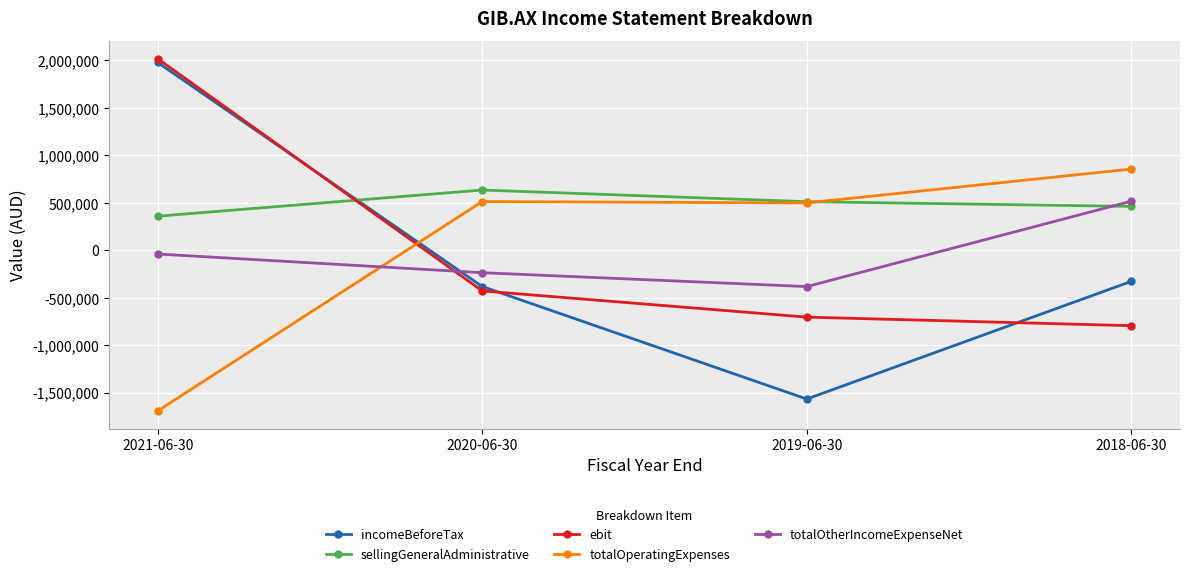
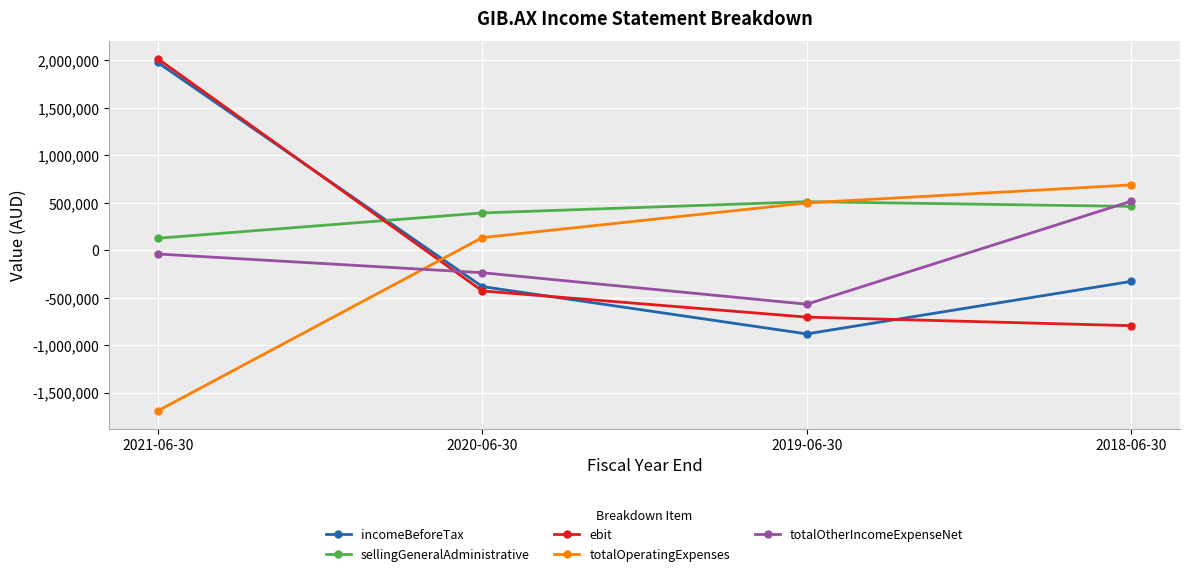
sellingGeneralAdministrative, 2021-06-30: 400,000 -> 100,000
sellingGeneralAdministrative, 2020-06-30: 600,000 -> 400,000
totalOperatingExpenses, 2020-06-30: 500,000 -> 100,000
incomeBeforeTax, 2019-06-30: -1,600,000 -> -900,000
totalOtherIncomeExpenseNet, 2019-06-30: -400,000 -> -600,000
totalOperatingExpenses, 2018-06-30: 900,000 -> 700,000
